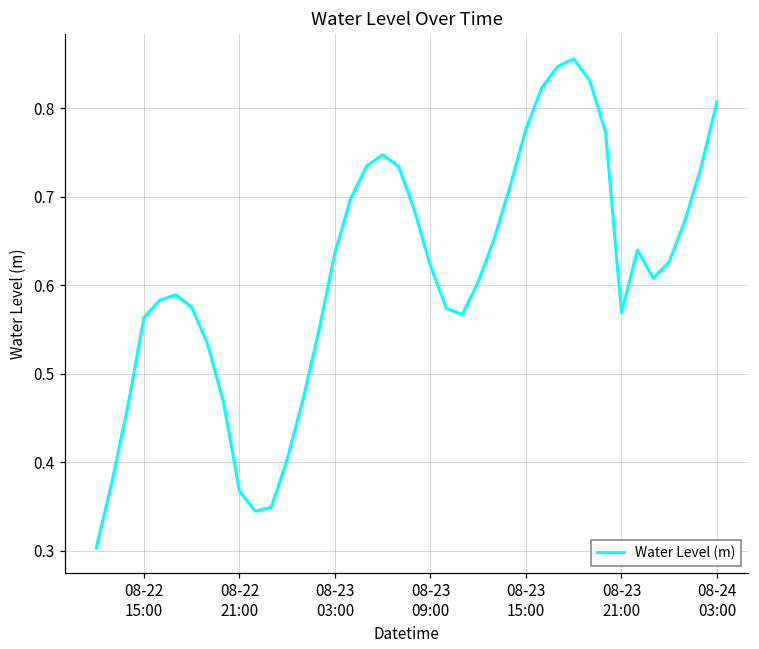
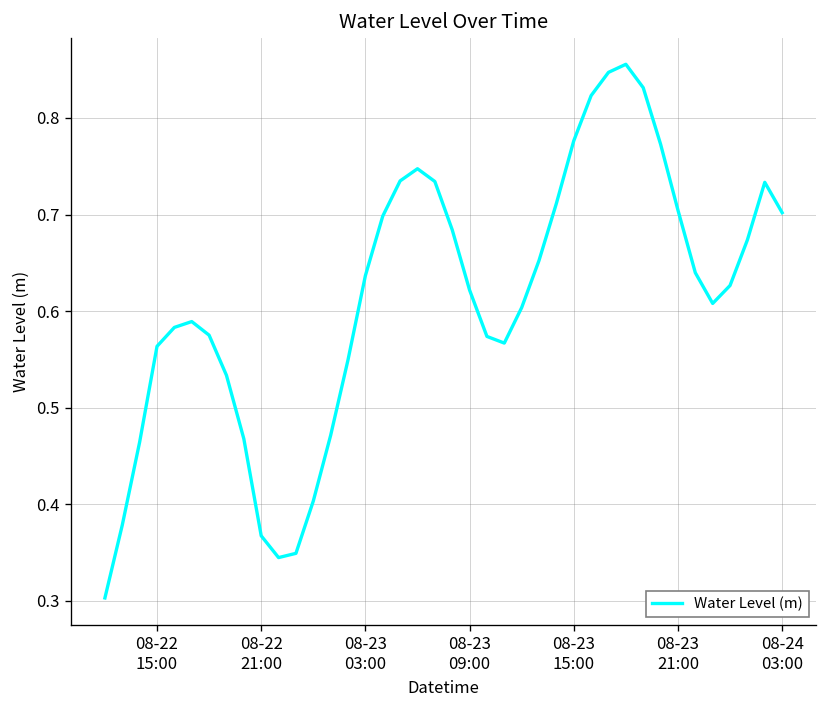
08-23 21:00: 0.57 -> 0.70
08-24 03:00: 0.81 -> 0.70
